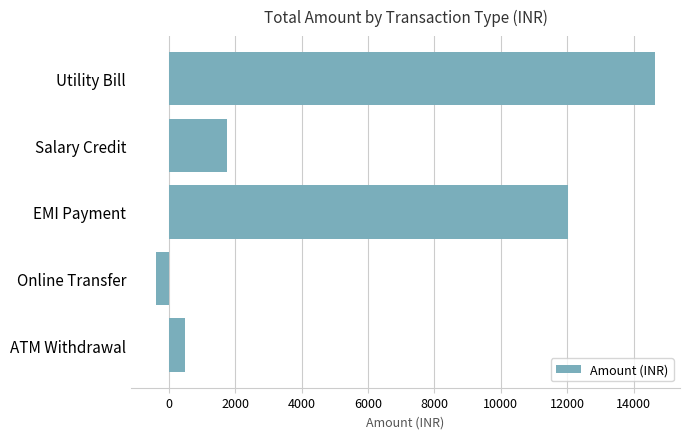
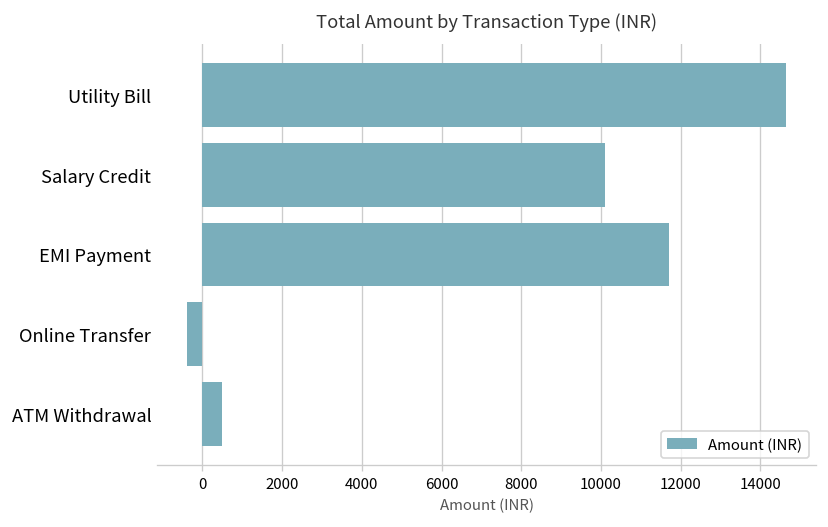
Salary Credit: 1700 -> 10100
EMI Payment: 12000 -> 11700
